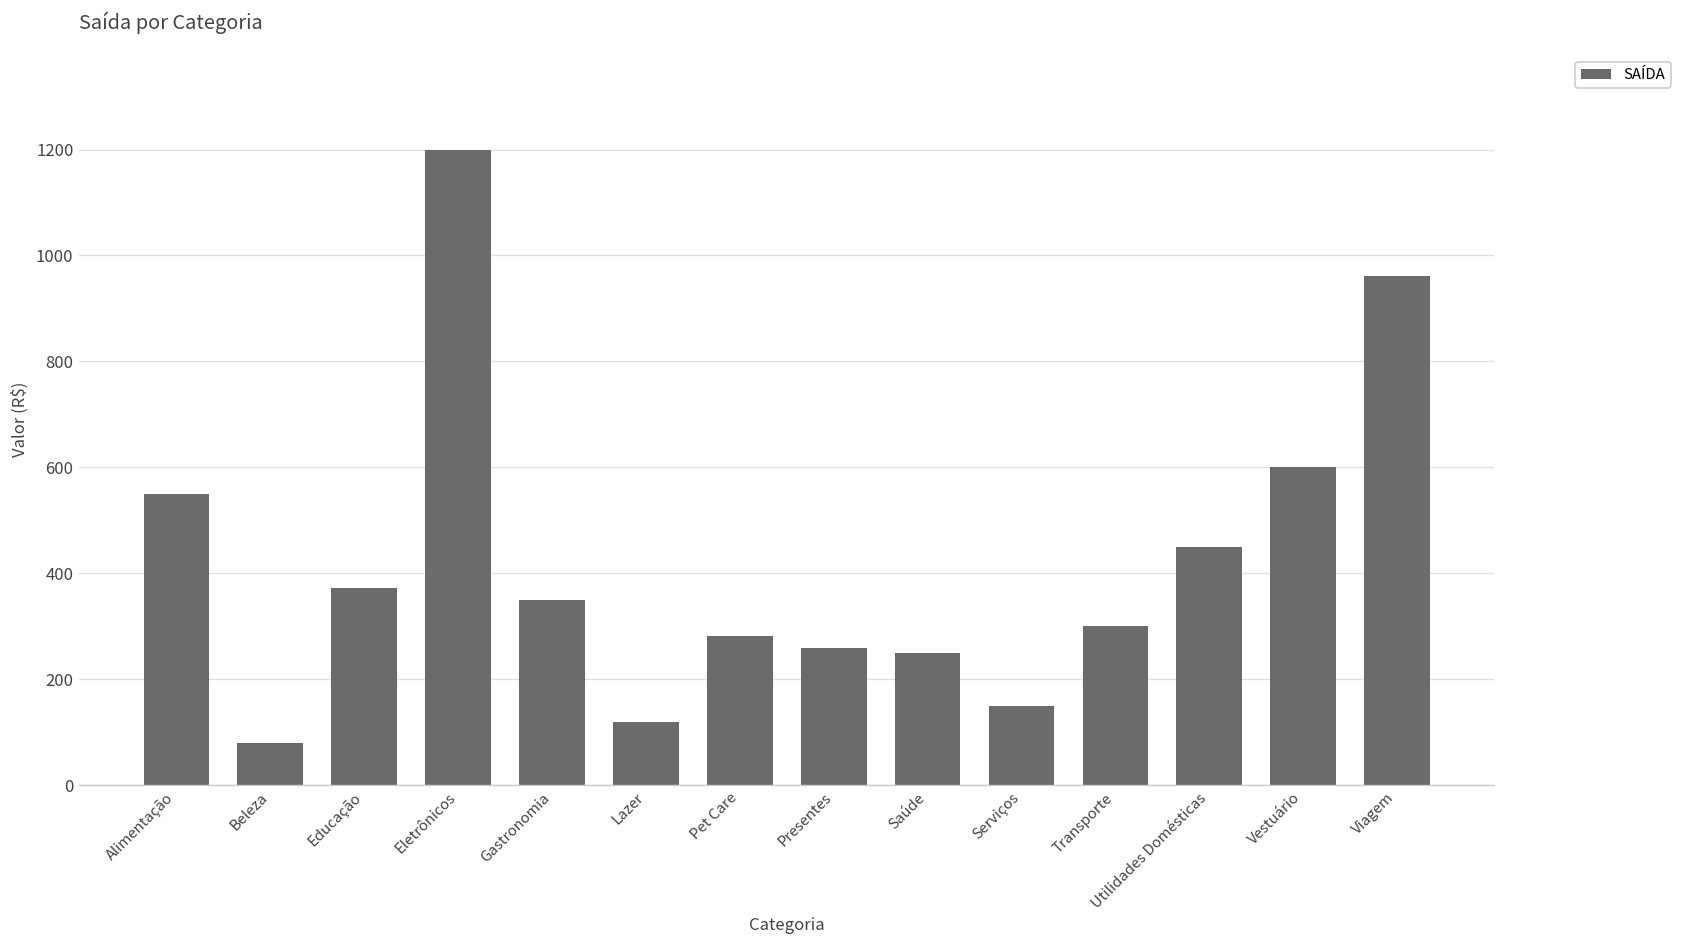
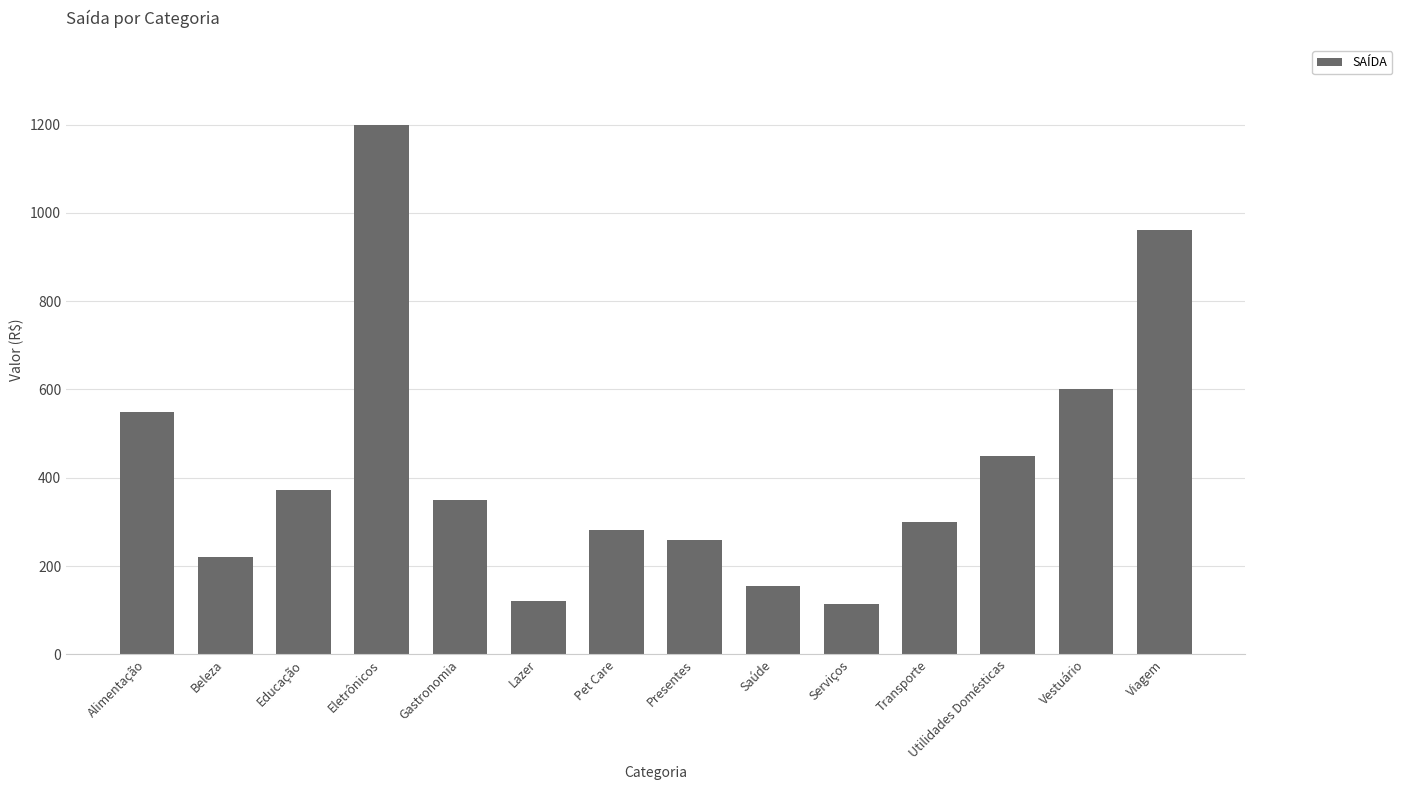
Beleza: 80 -> 220
Saúde: 250 -> 160
Serviços: 150 -> 110
